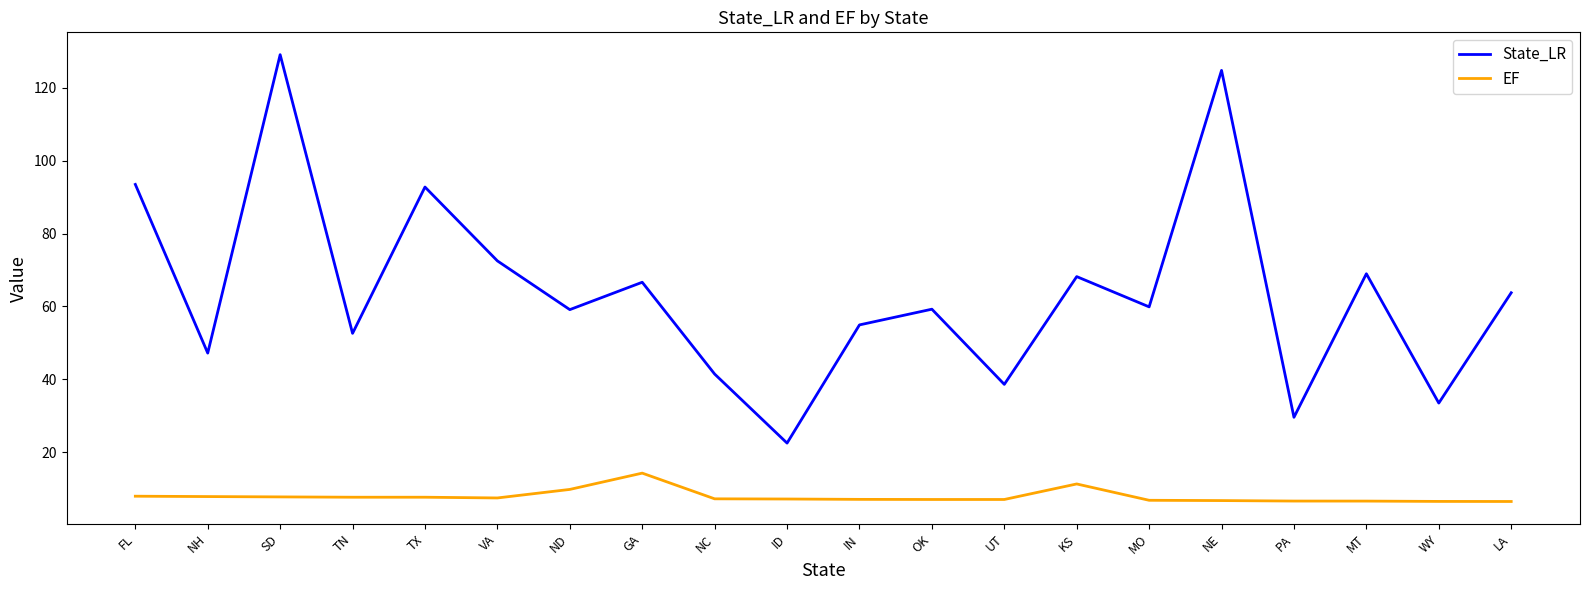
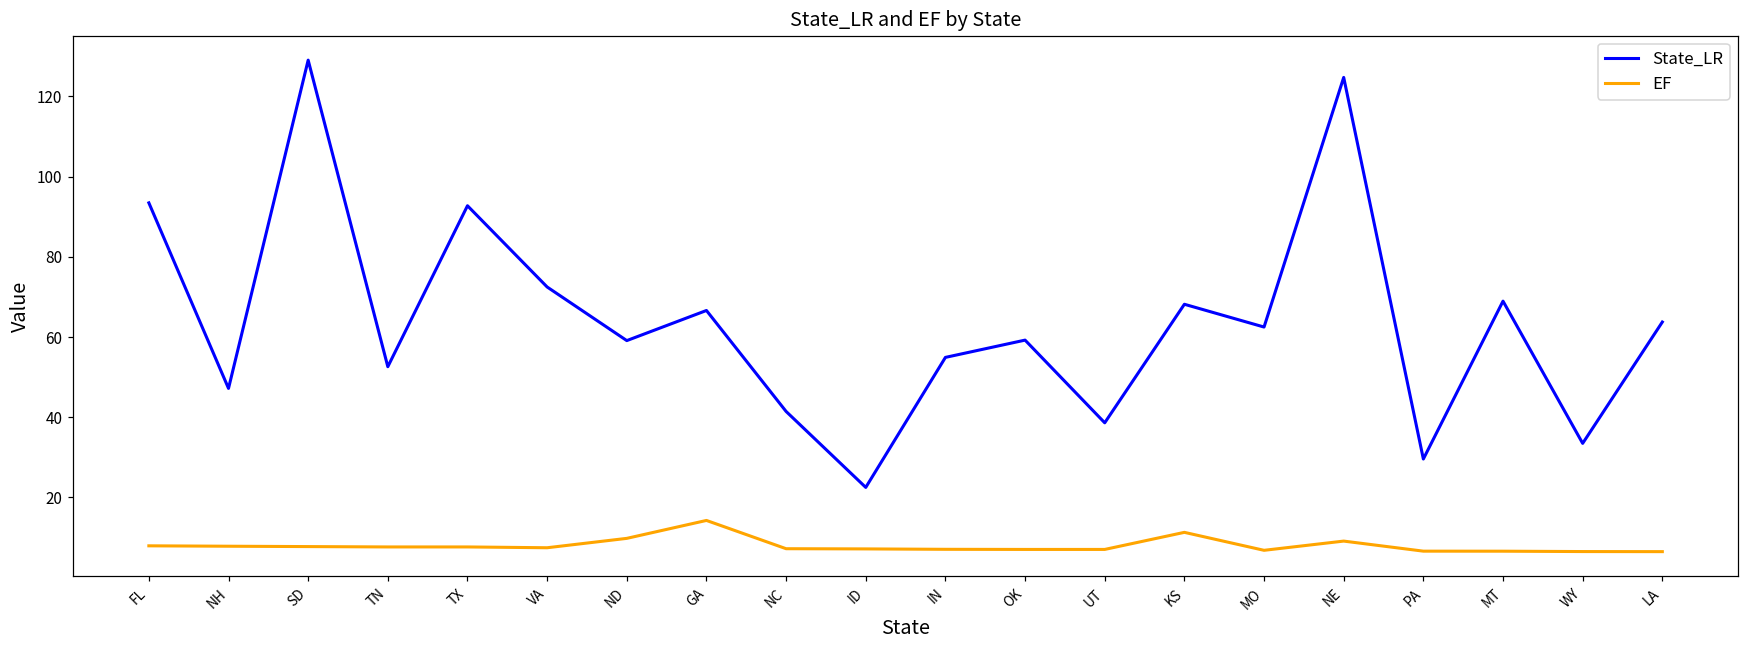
State_LR, MO: 60 -> 63
EF, NE: 7 -> 9
